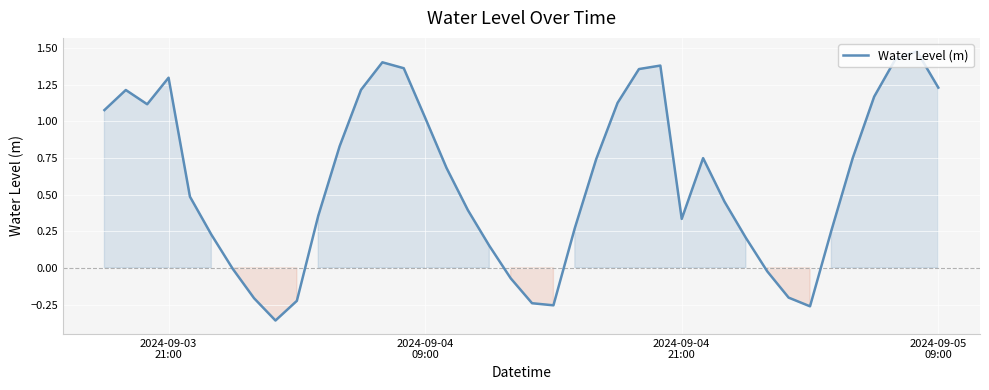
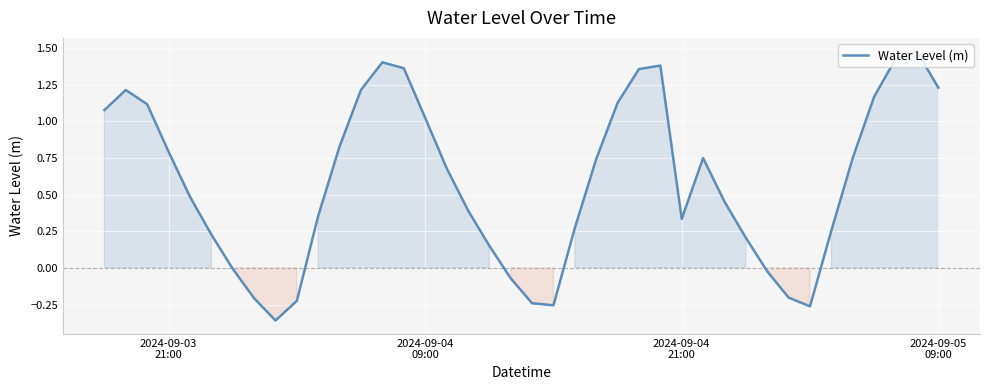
2024-09-03 21:00: 1.30 -> 0.79
